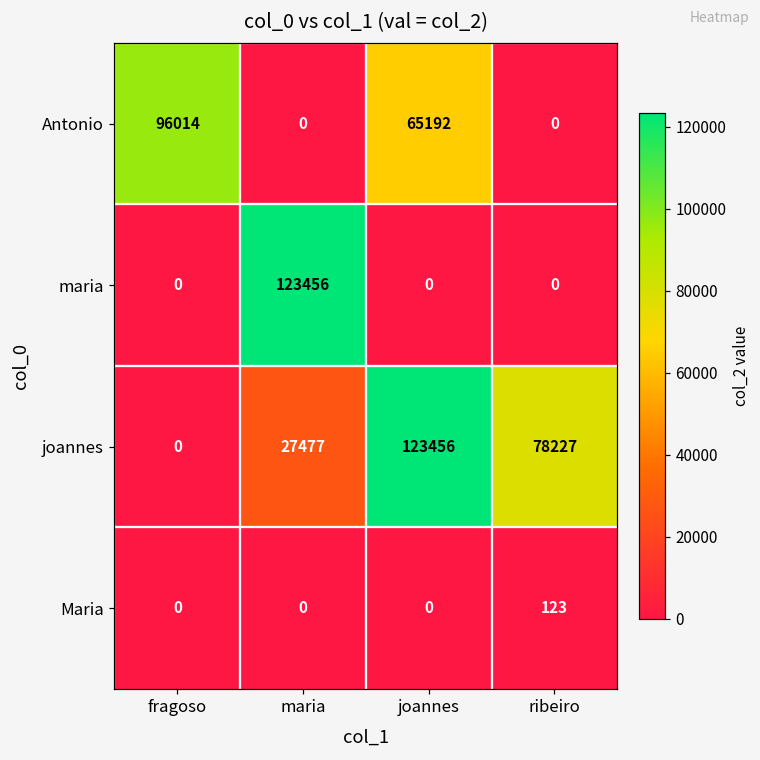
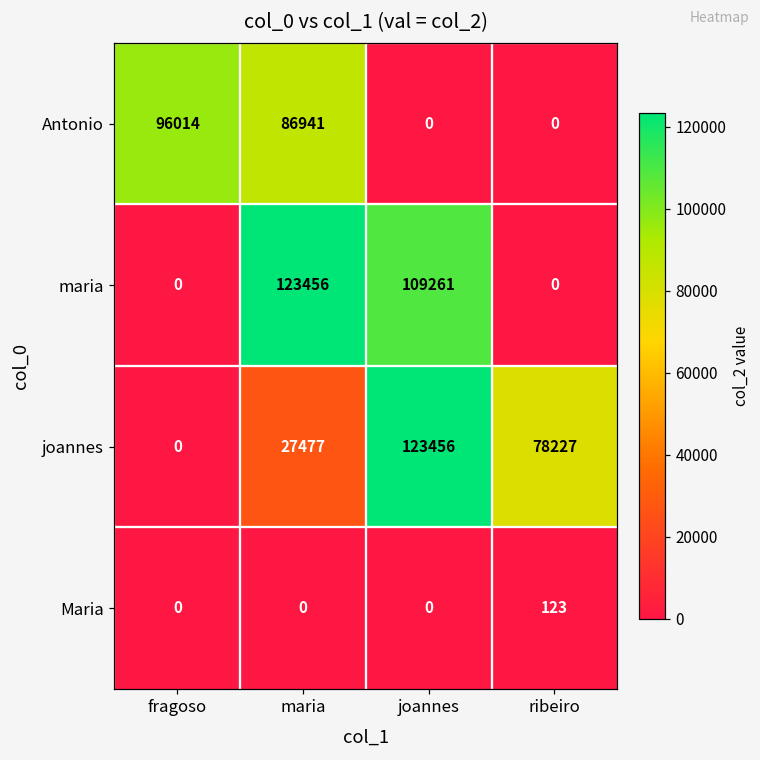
Antonio, maria: 0 -> 86941
Antonio, joannes: 65192 -> 0
maria, joannes: 0 -> 109261
